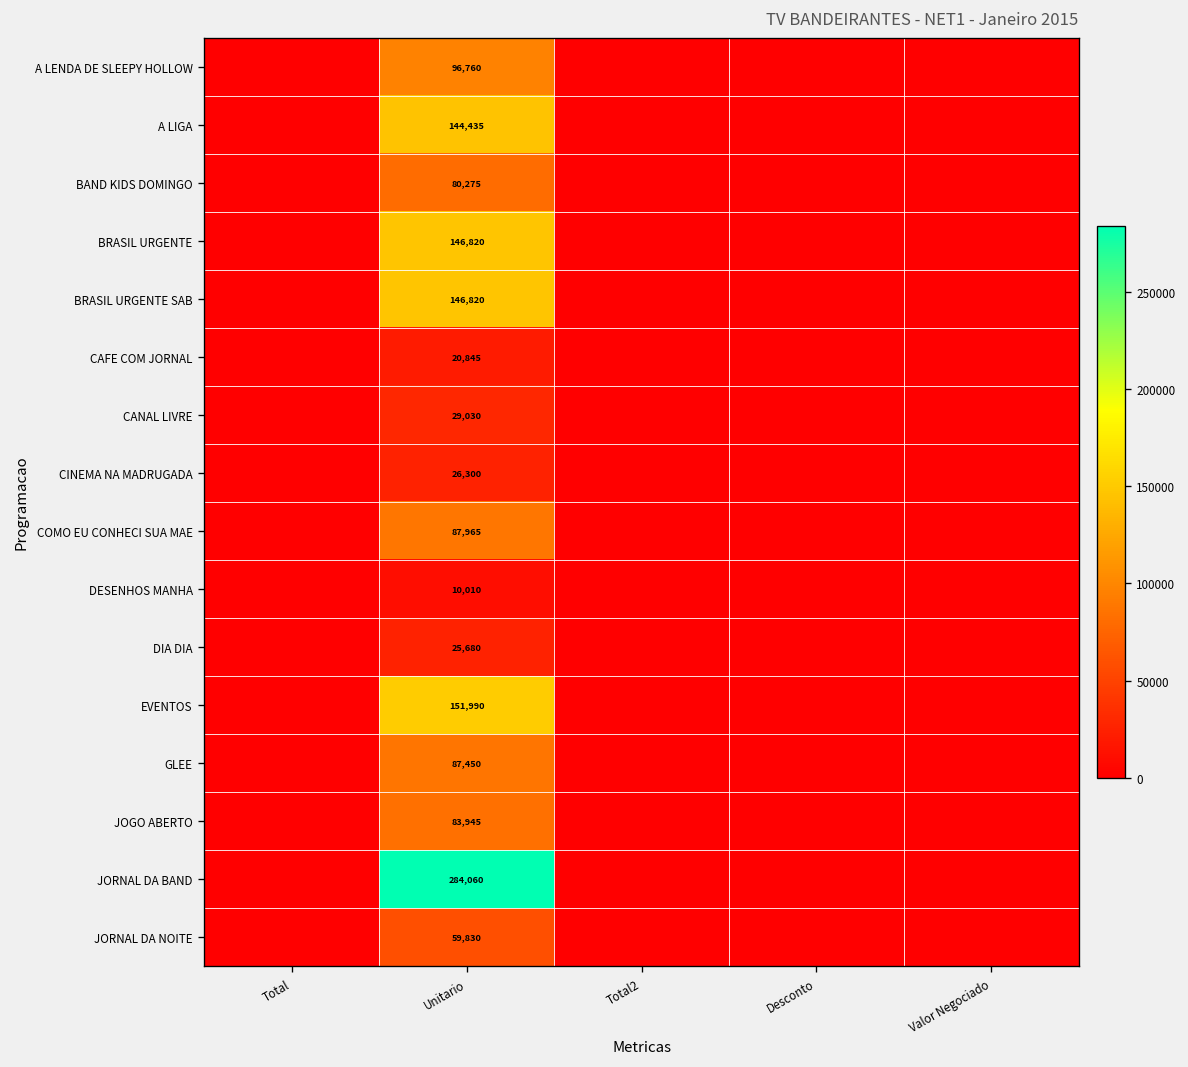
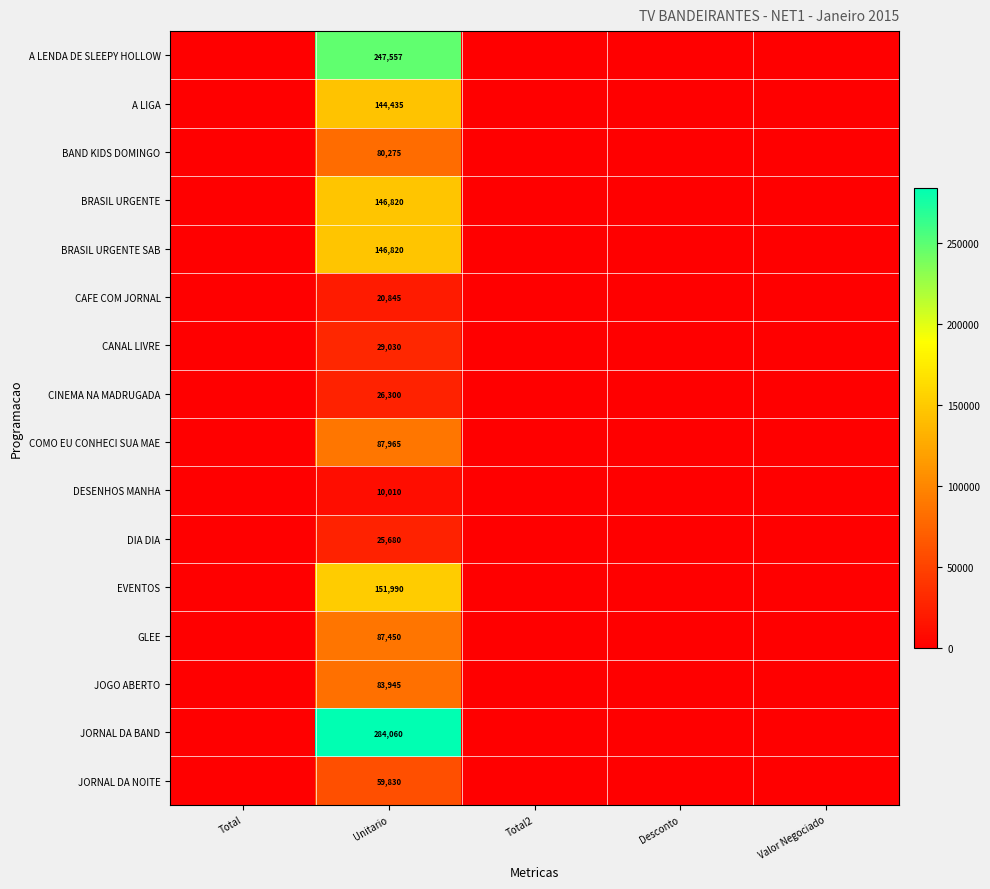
A LENDA DE SLEEPY HOLLOW, Unitario: 96,760 -> 247,557
